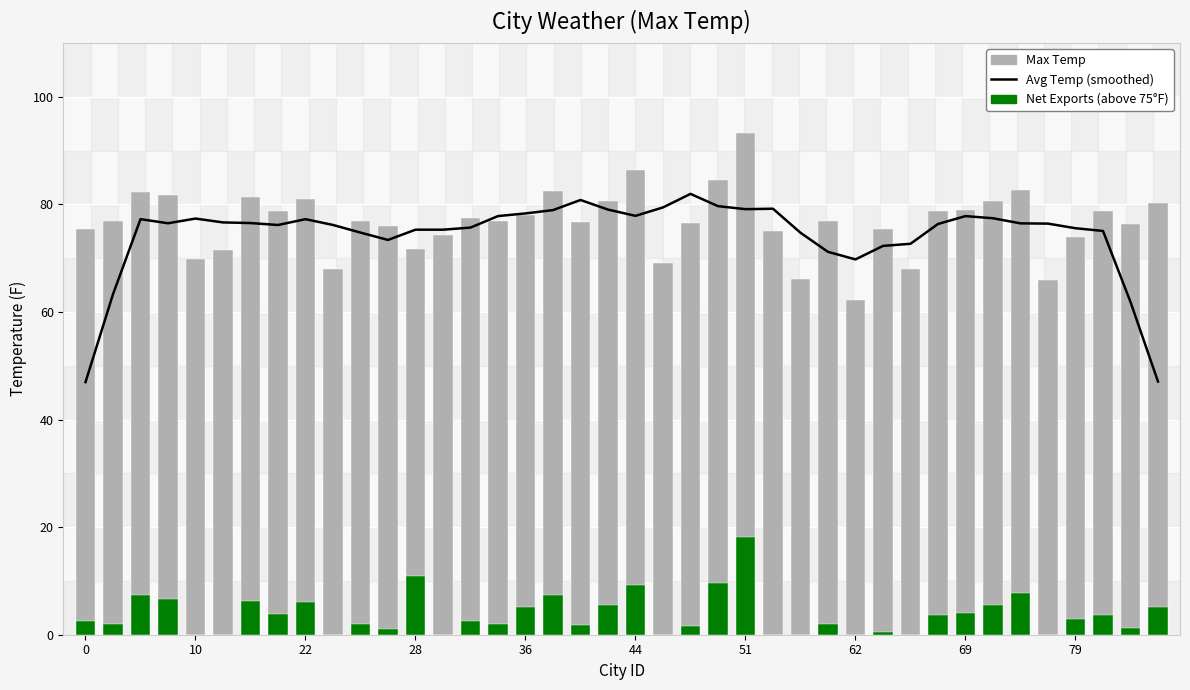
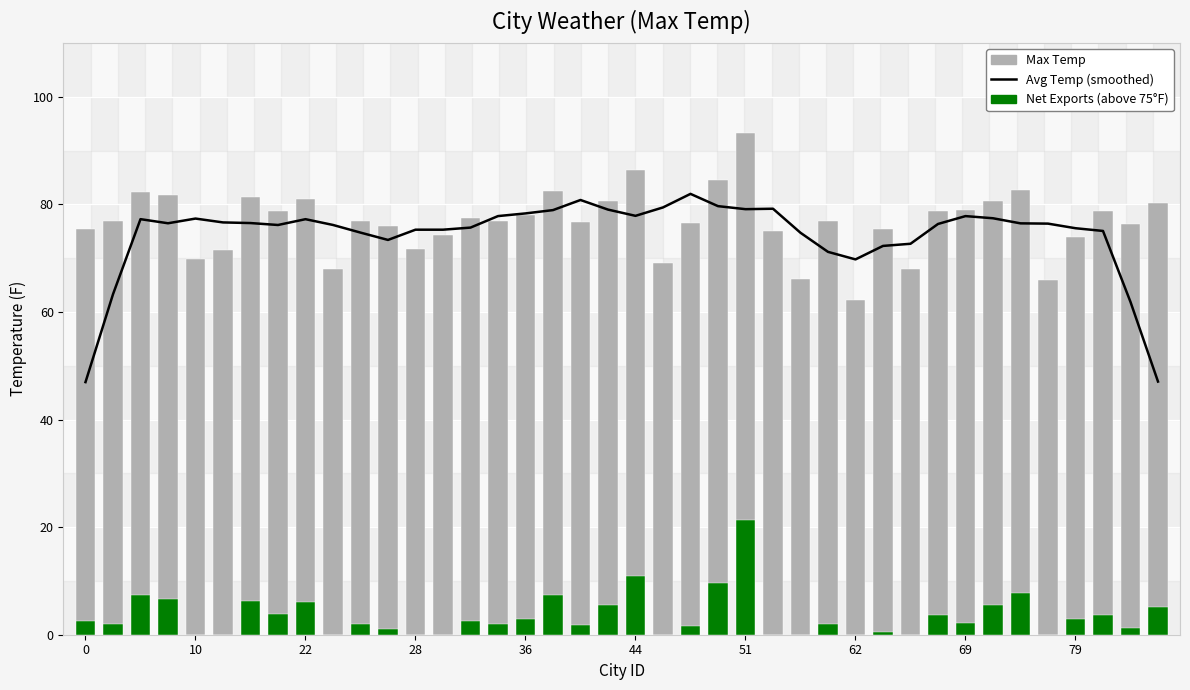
Net Exports (above 75°F), 28: 11 -> 0
Net Exports (above 75°F), 36: 5 -> 3
Net Exports (above 75°F), 44: 9 -> 11
Net Exports (above 75°F), 51: 18 -> 21
Net Exports (above 75°F), 69: 4 -> 2
